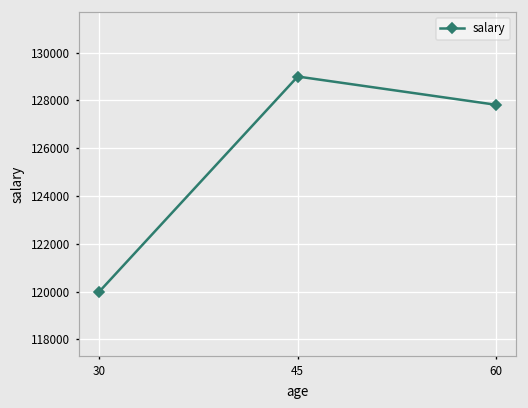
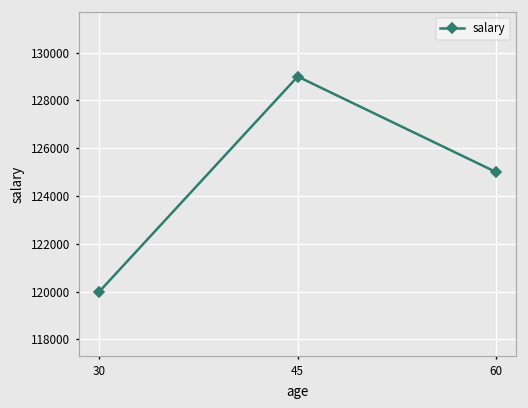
60: 127800 -> 125000
